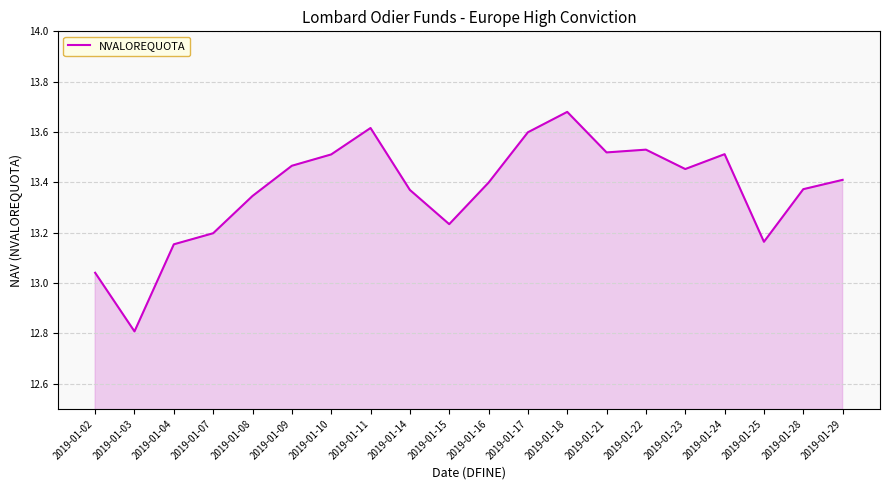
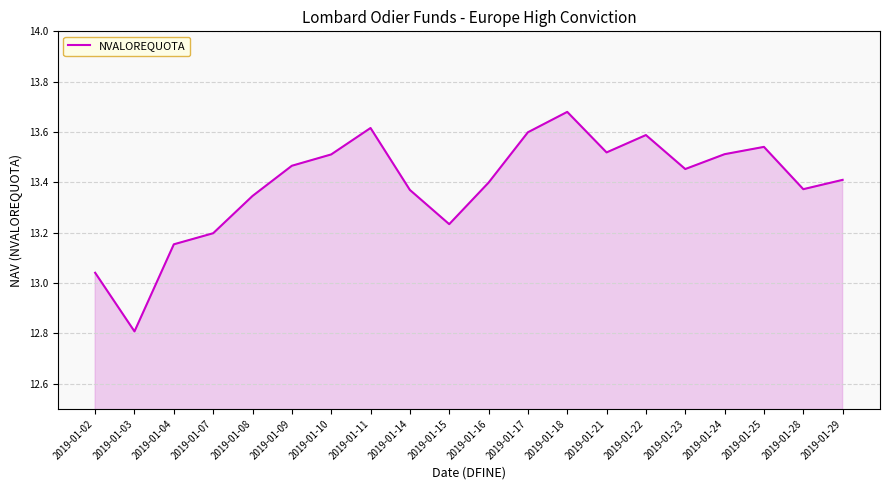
2019-01-22: 13.53 -> 13.59
2019-01-25: 13.16 -> 13.54
